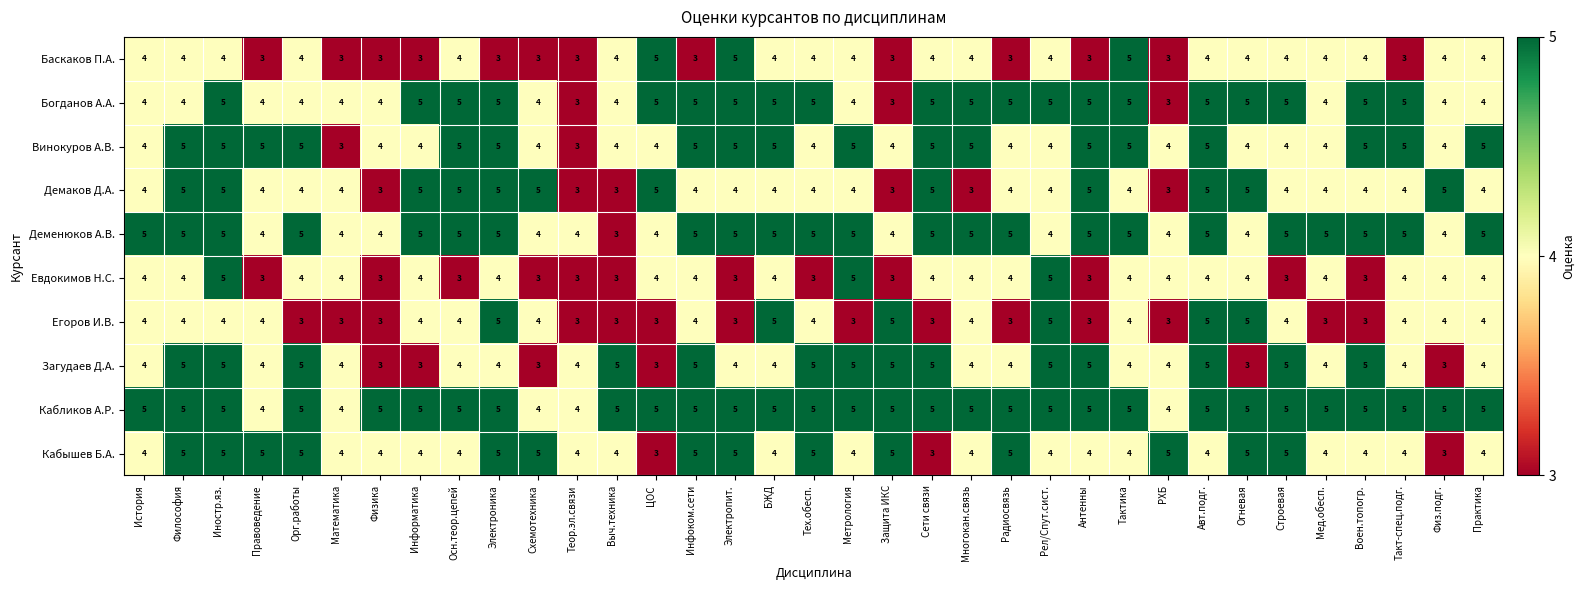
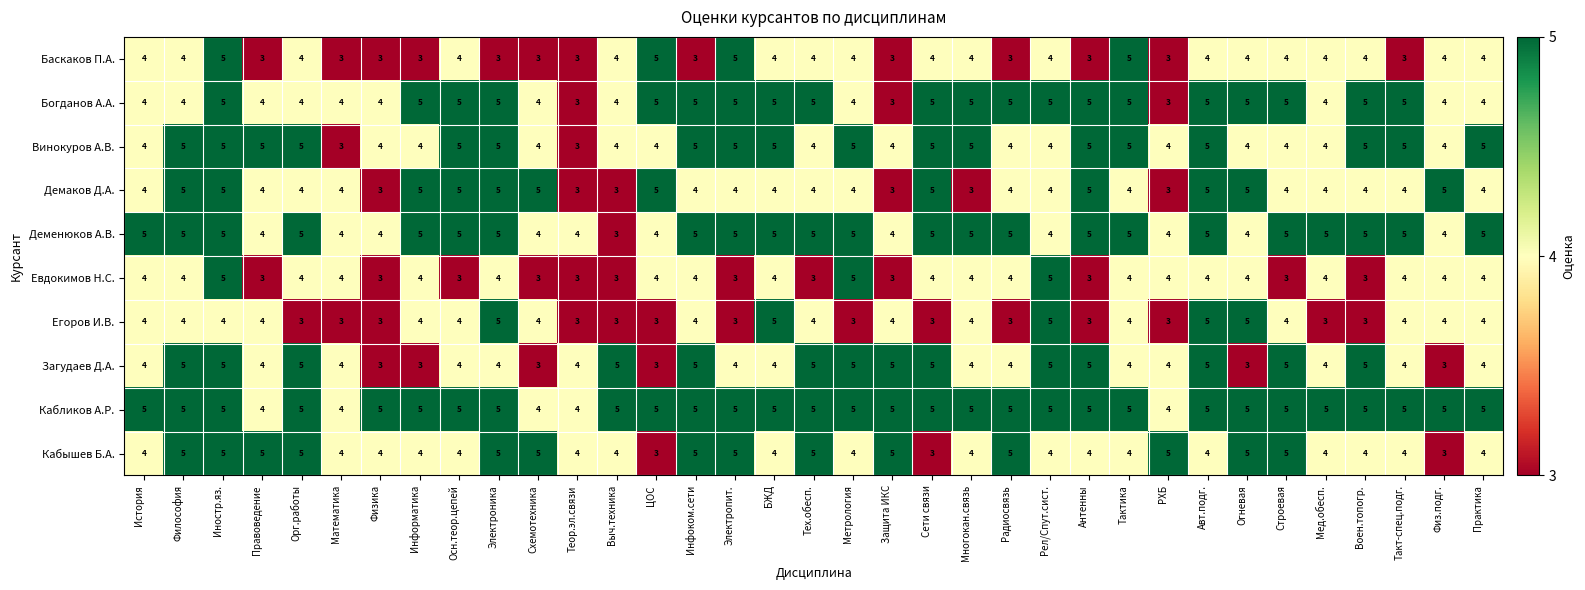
Баскаков П.А., Иностр.яз.: 4 -> 5
Егоров И.В., Защита ИКС: 5 -> 4
